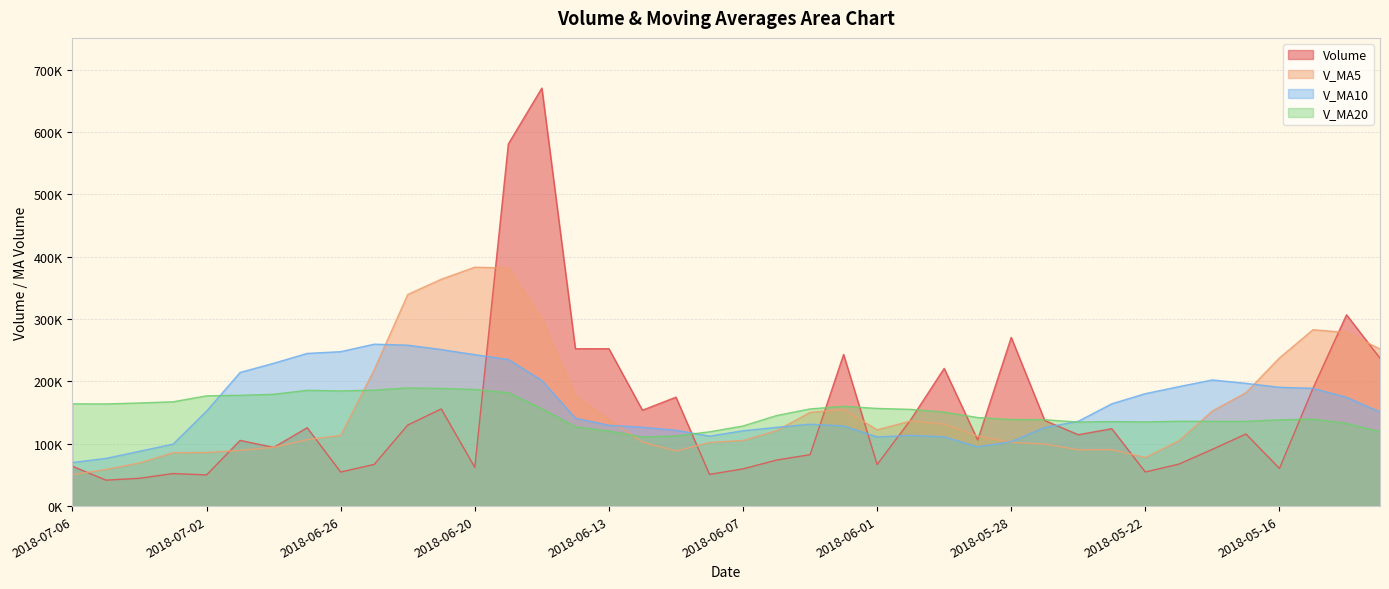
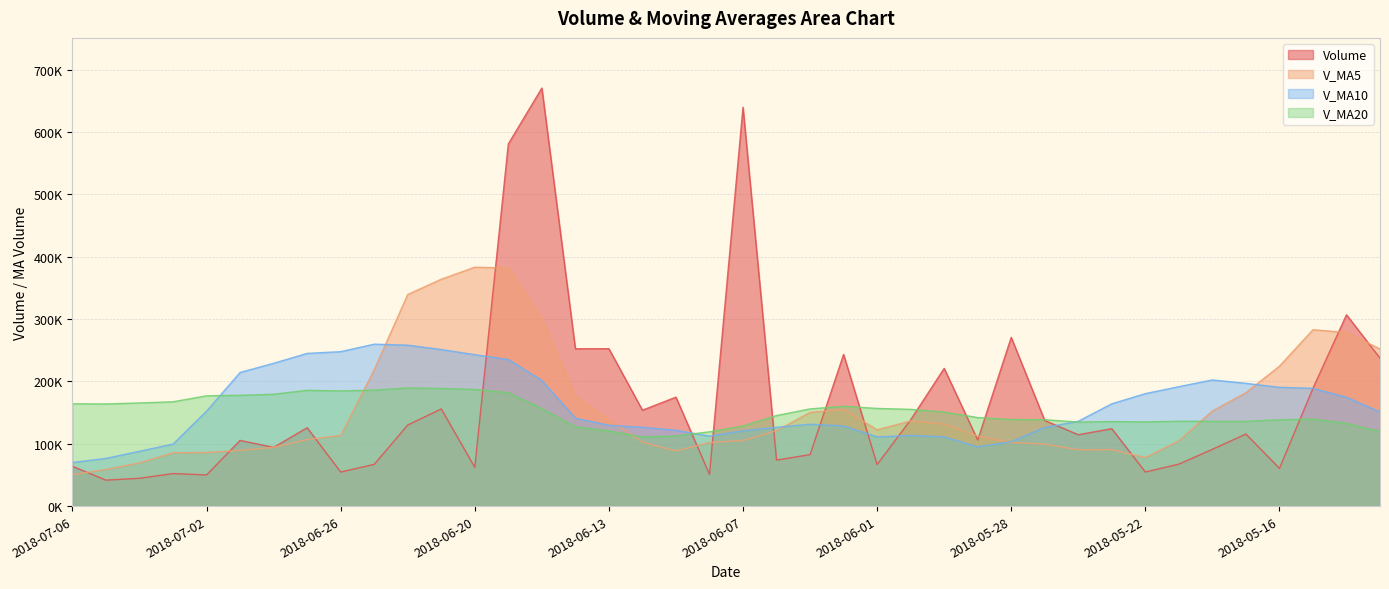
Volume, 2018-06-07: 60000 -> 640000
V_MA5, 2018-05-16: 240000 -> 220000
